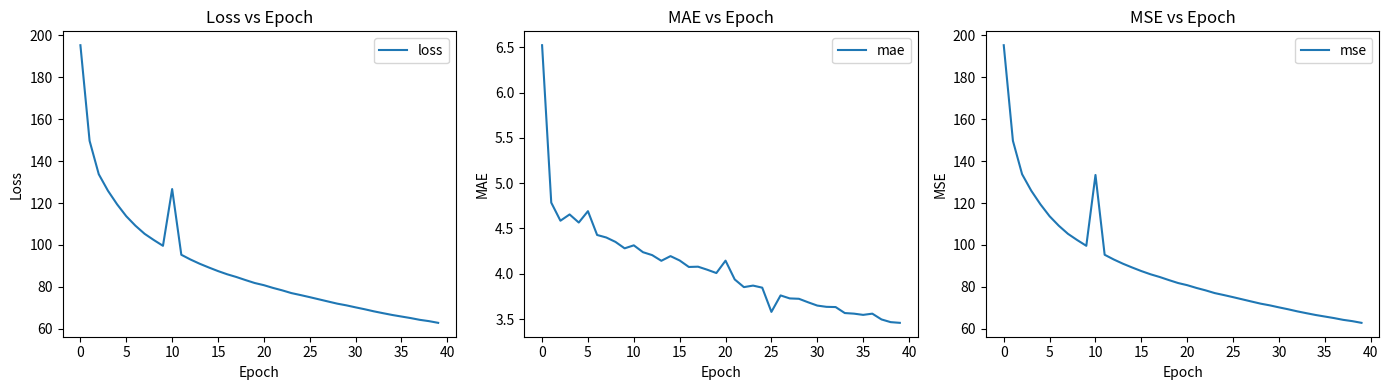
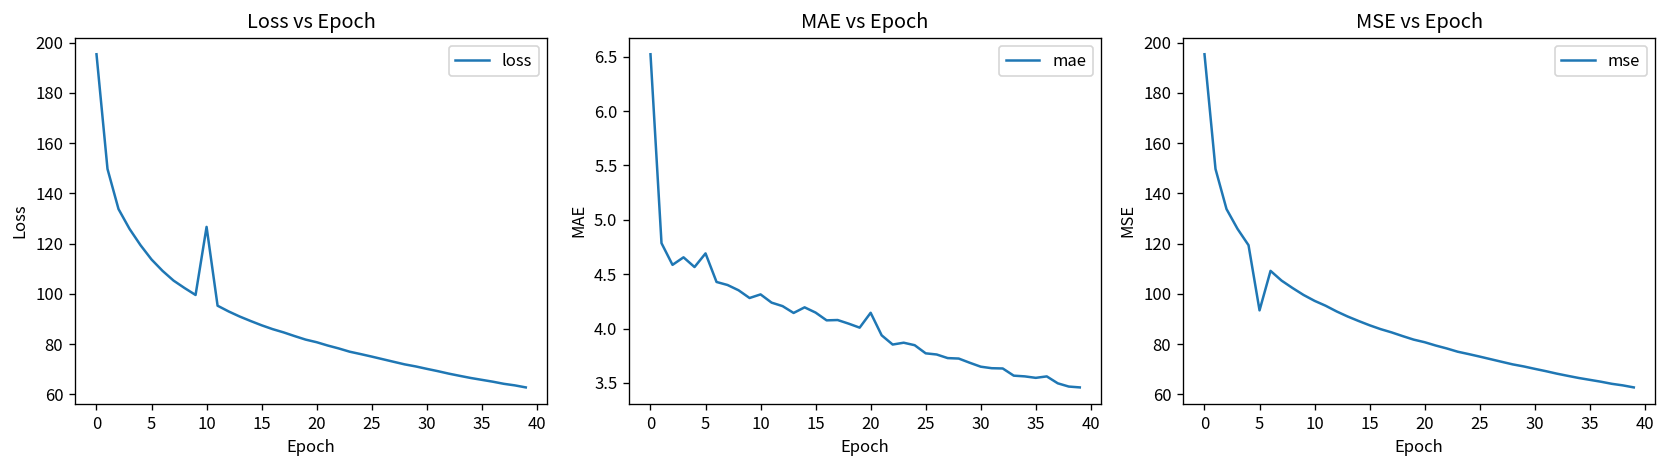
MAE vs Epoch, 25: 3.6 -> 3.8
MSE vs Epoch, 5: 114 -> 93
MSE vs Epoch, 10: 133 -> 97
